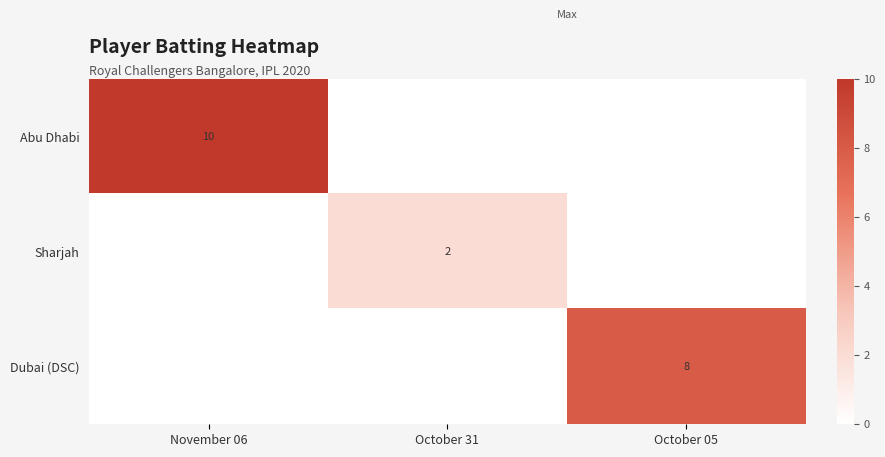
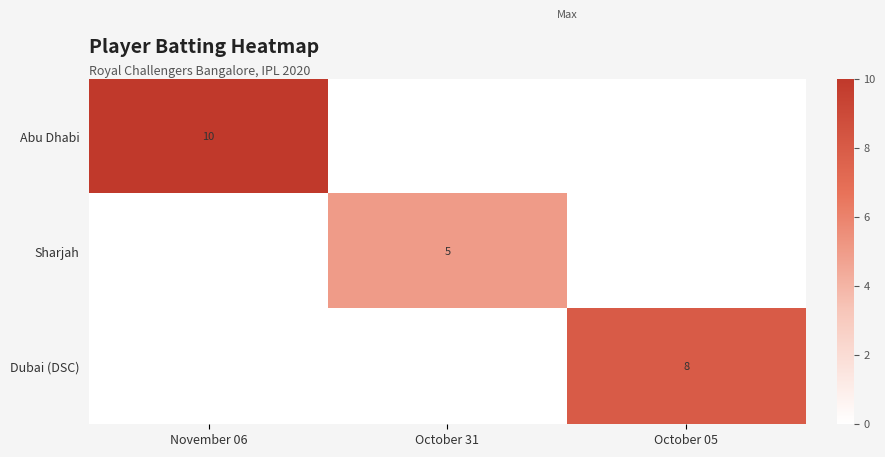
Sharjah, October 31: 2 -> 5
